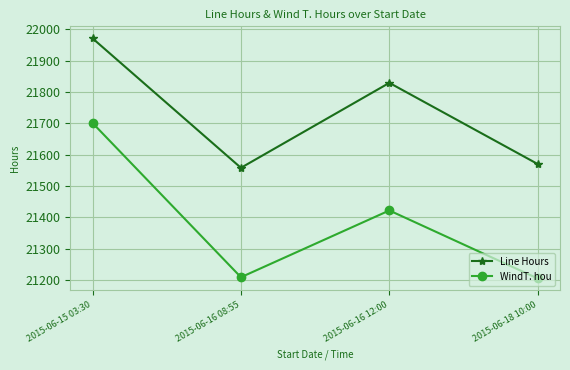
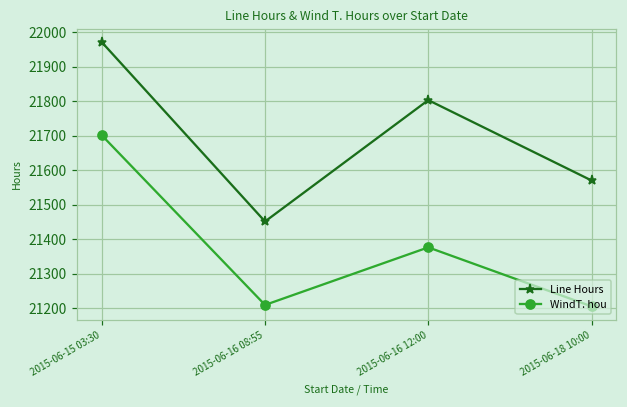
Line Hours, 2015-06-16 08:55: 21560 -> 21450
Line Hours, 2015-06-16 12:00: 21830 -> 21800
WindT. hou, 2015-06-16 12:00: 21420 -> 21380
